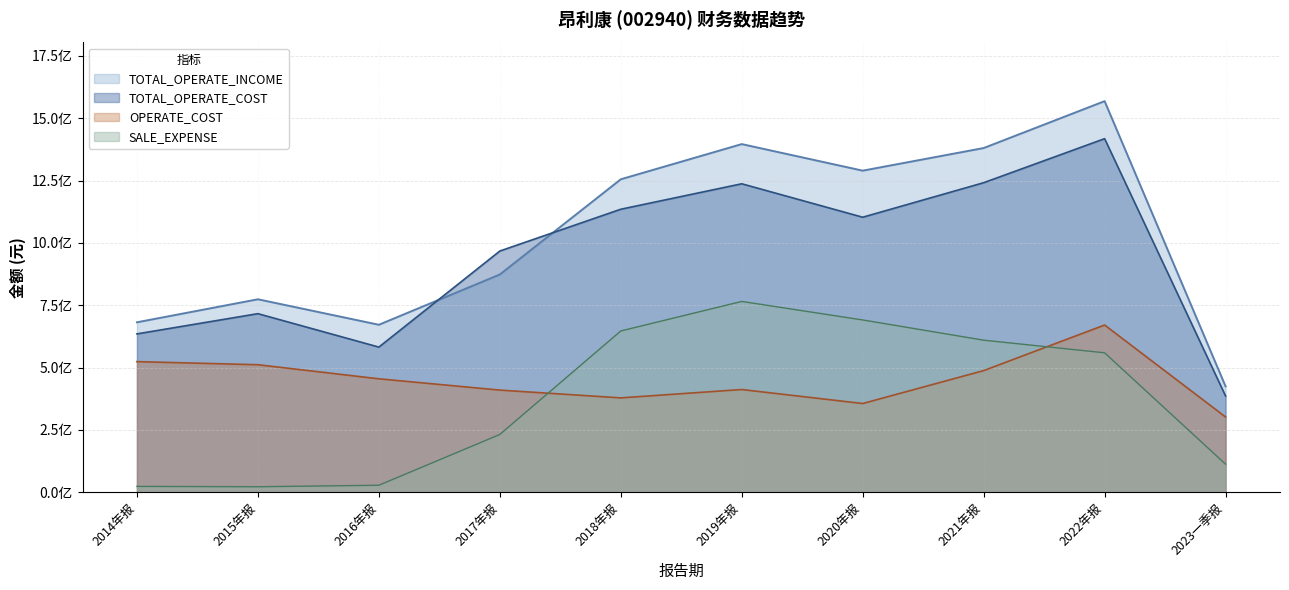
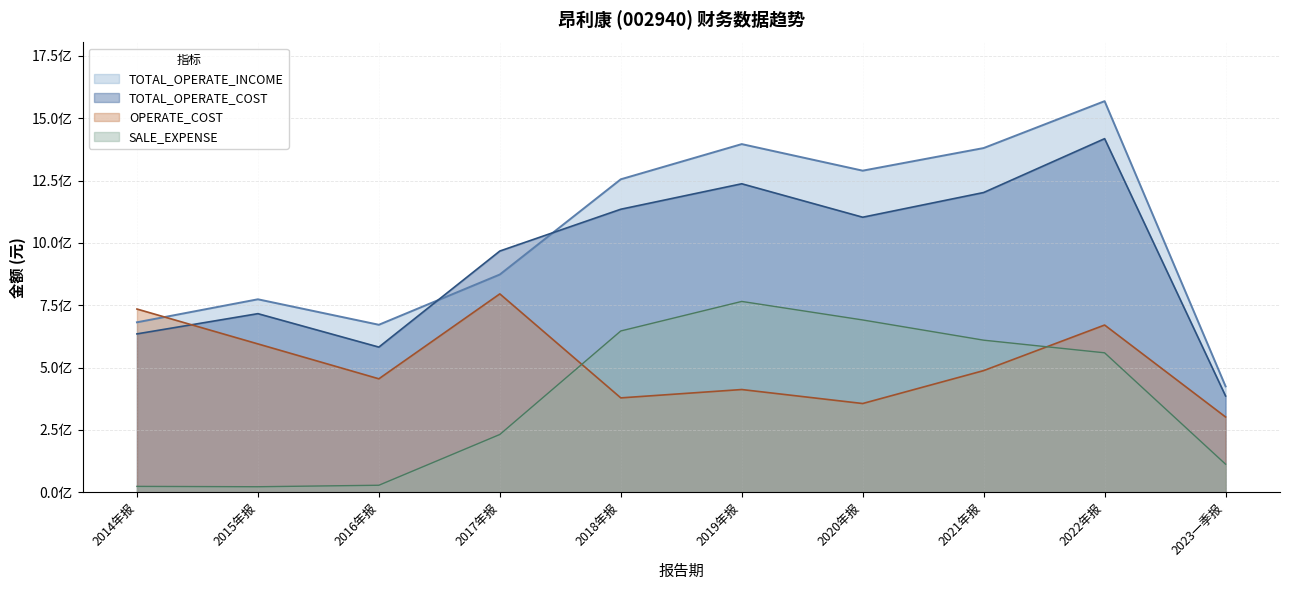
OPERATE_COST, 2014年报: 5.2亿 -> 7.3亿
OPERATE_COST, 2015年报: 5.1亿 -> 5.9亿
OPERATE_COST, 2017年报: 4.1亿 -> 8.0亿
TOTAL_OPERATE_COST, 2021年报: 12.4亿 -> 12.0亿
